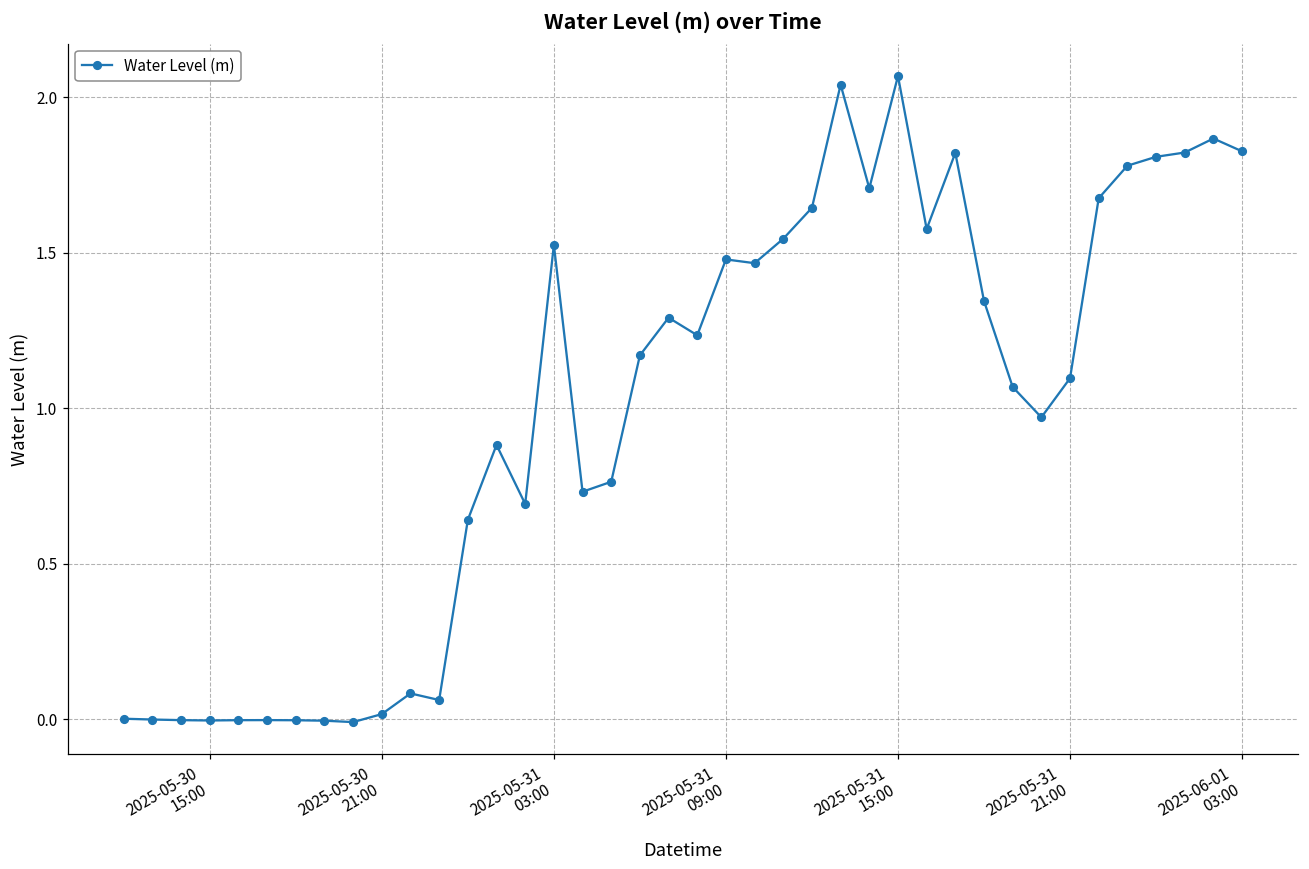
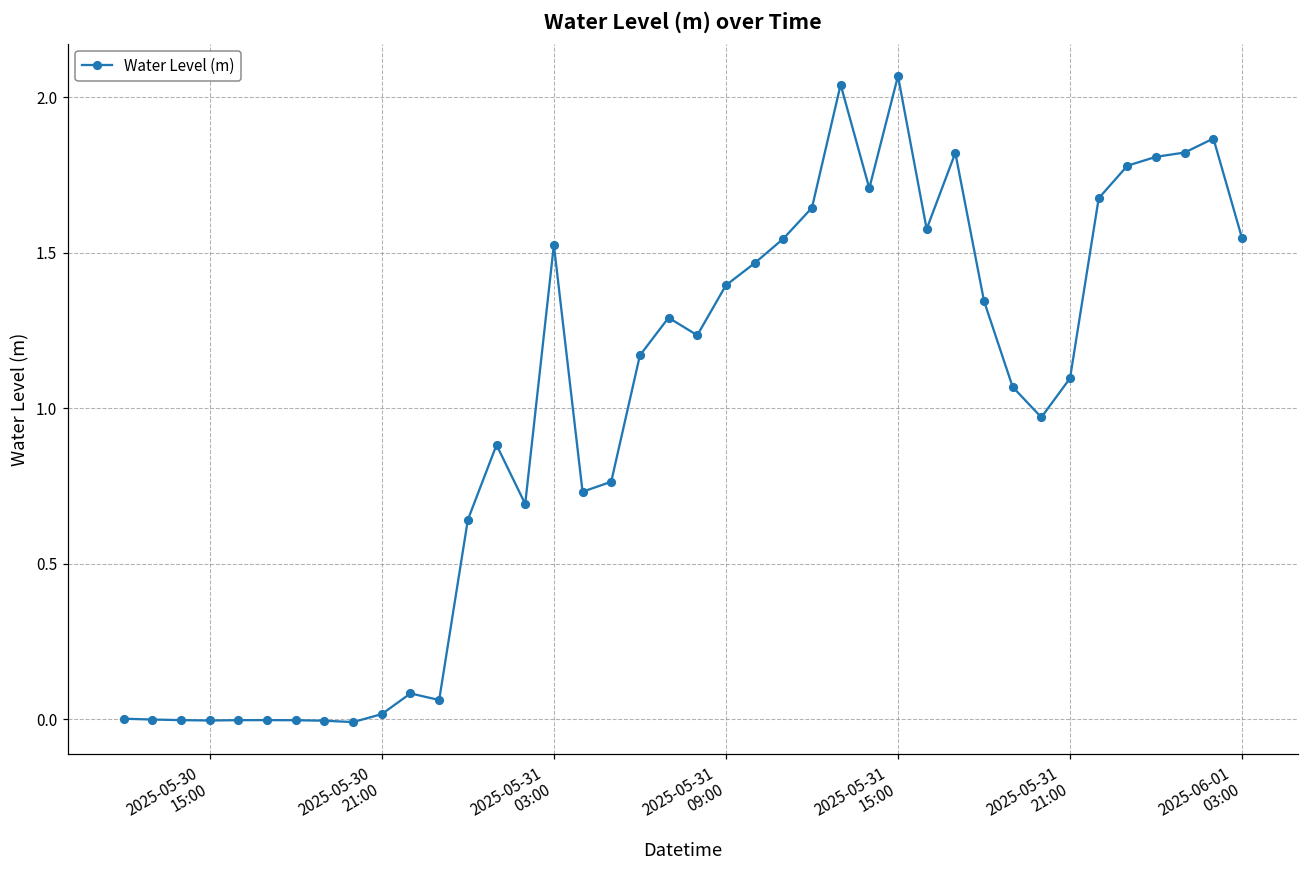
2025-05-31 09:00: 1.48 -> 1.40
2025-06-01 03:00: 1.83 -> 1.55
